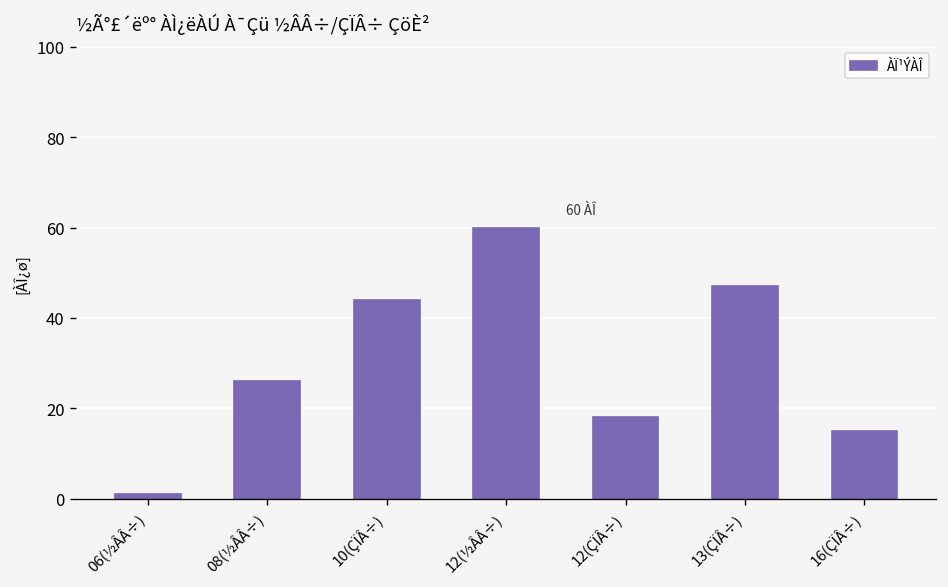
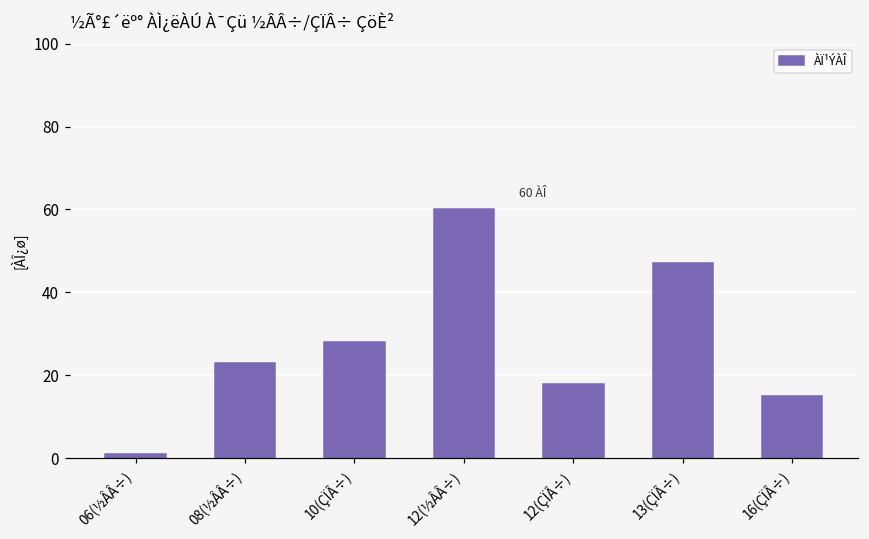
08(½ÂÂ÷): 26 -> 23
10(ÇÏÂ÷): 44 -> 28
